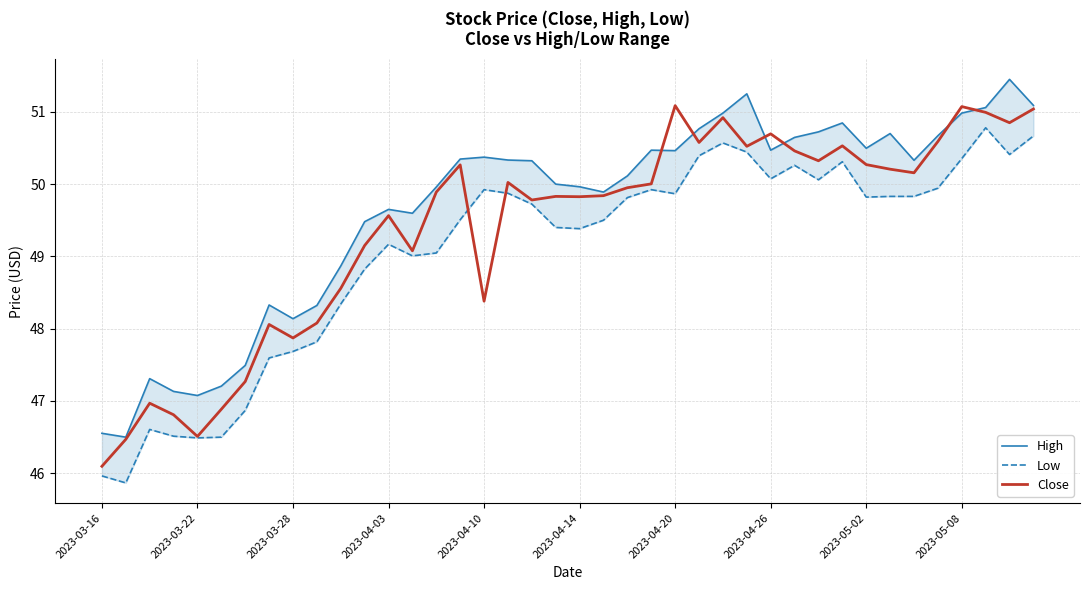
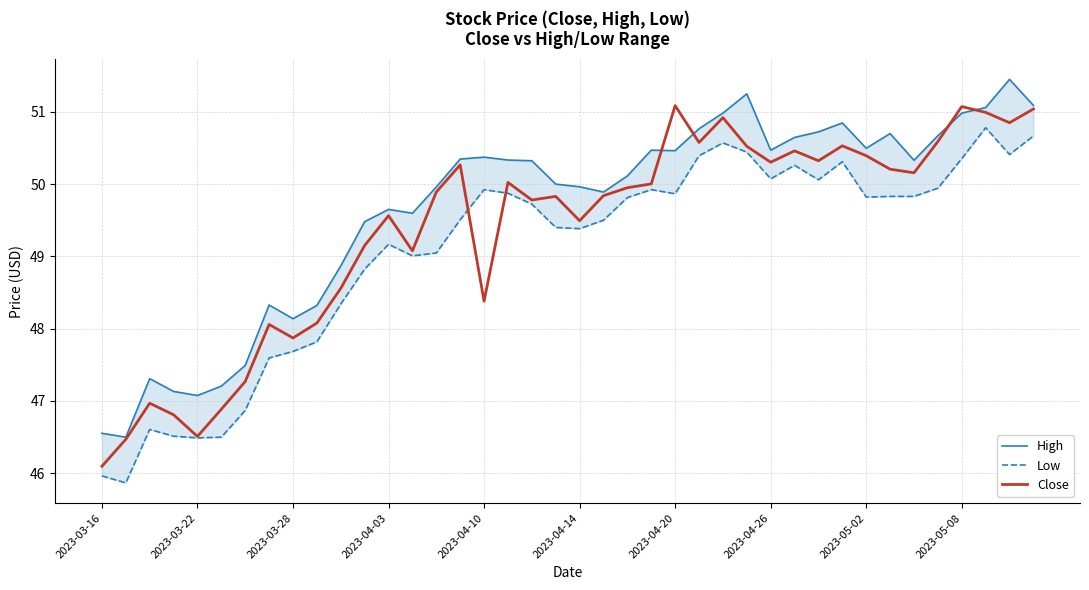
Close, 2023-04-14: 49.8 -> 49.5
Close, 2023-04-26: 50.7 -> 50.3
Close, 2023-05-02: 50.3 -> 50.4
